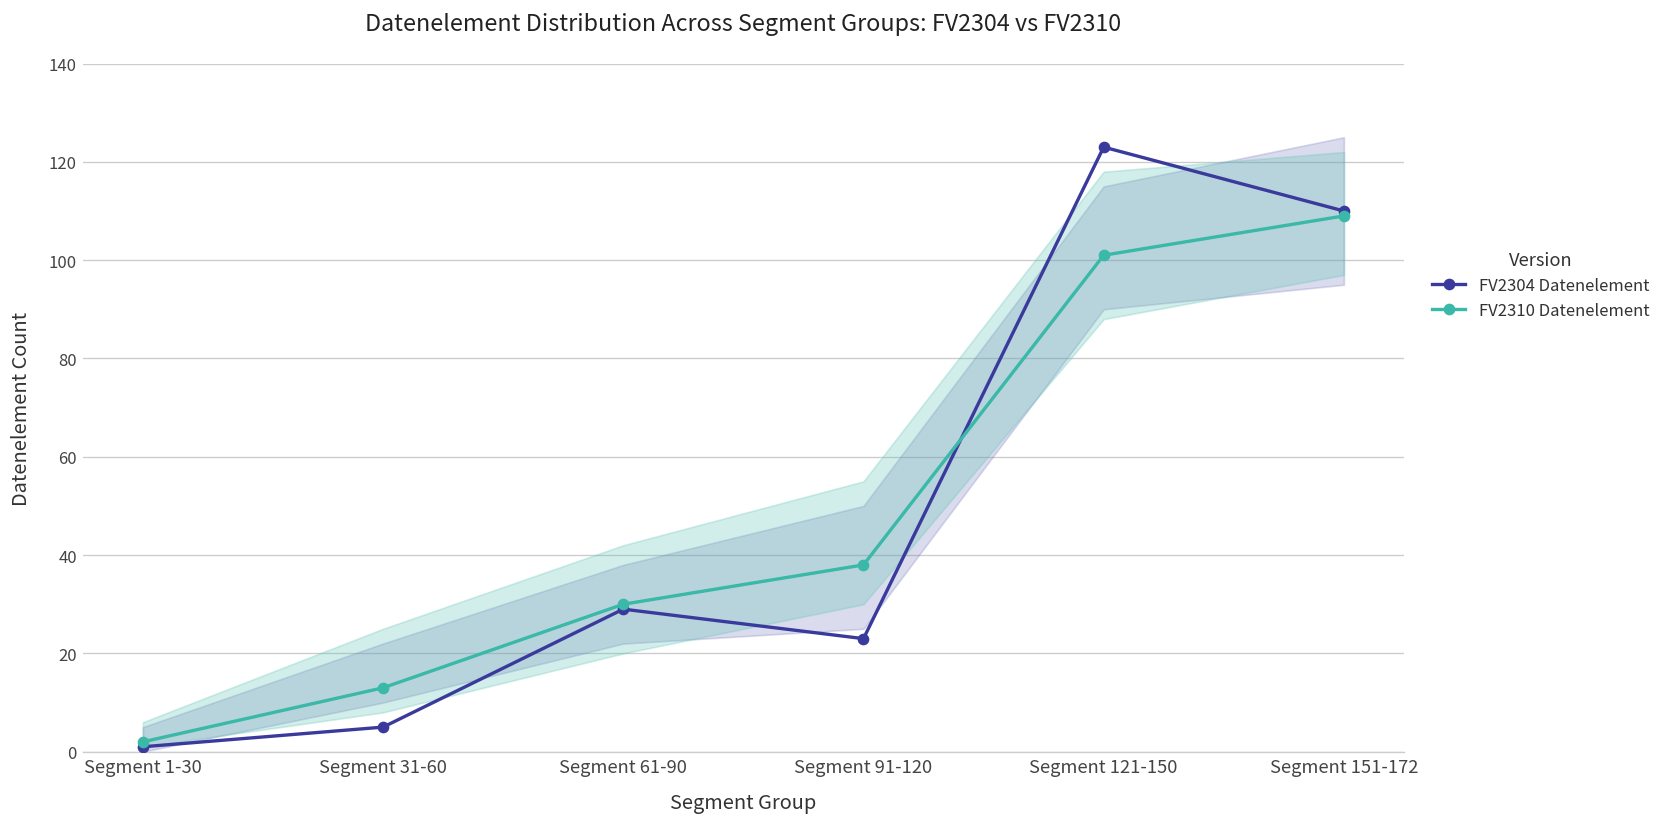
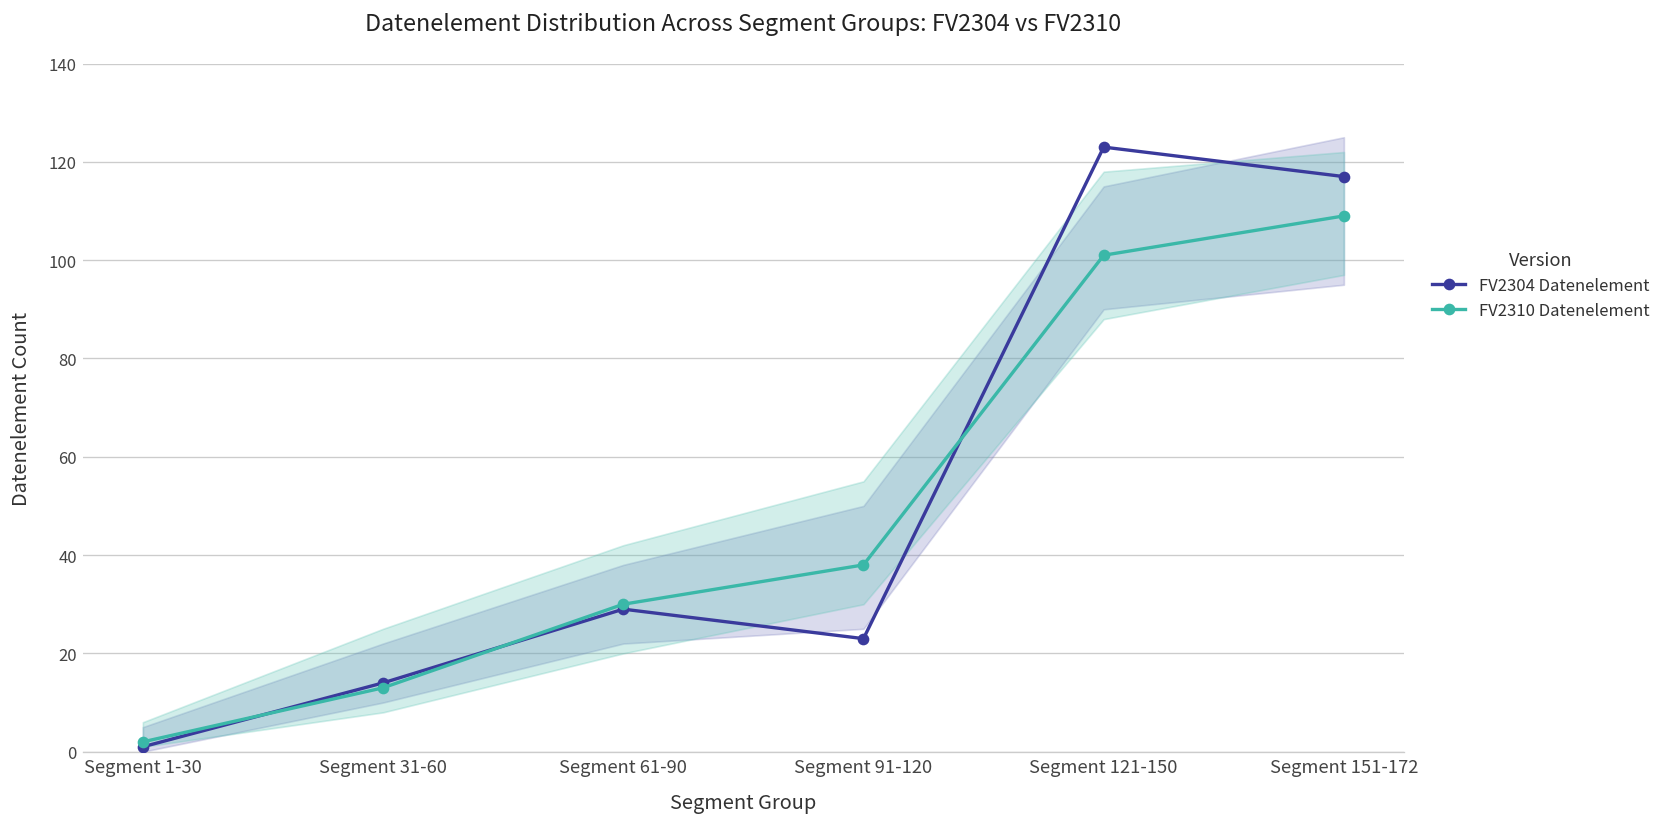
FV2304 Datenelement, Segment 31-60: 5 -> 14
FV2304 Datenelement, Segment 151-172: 110 -> 117
